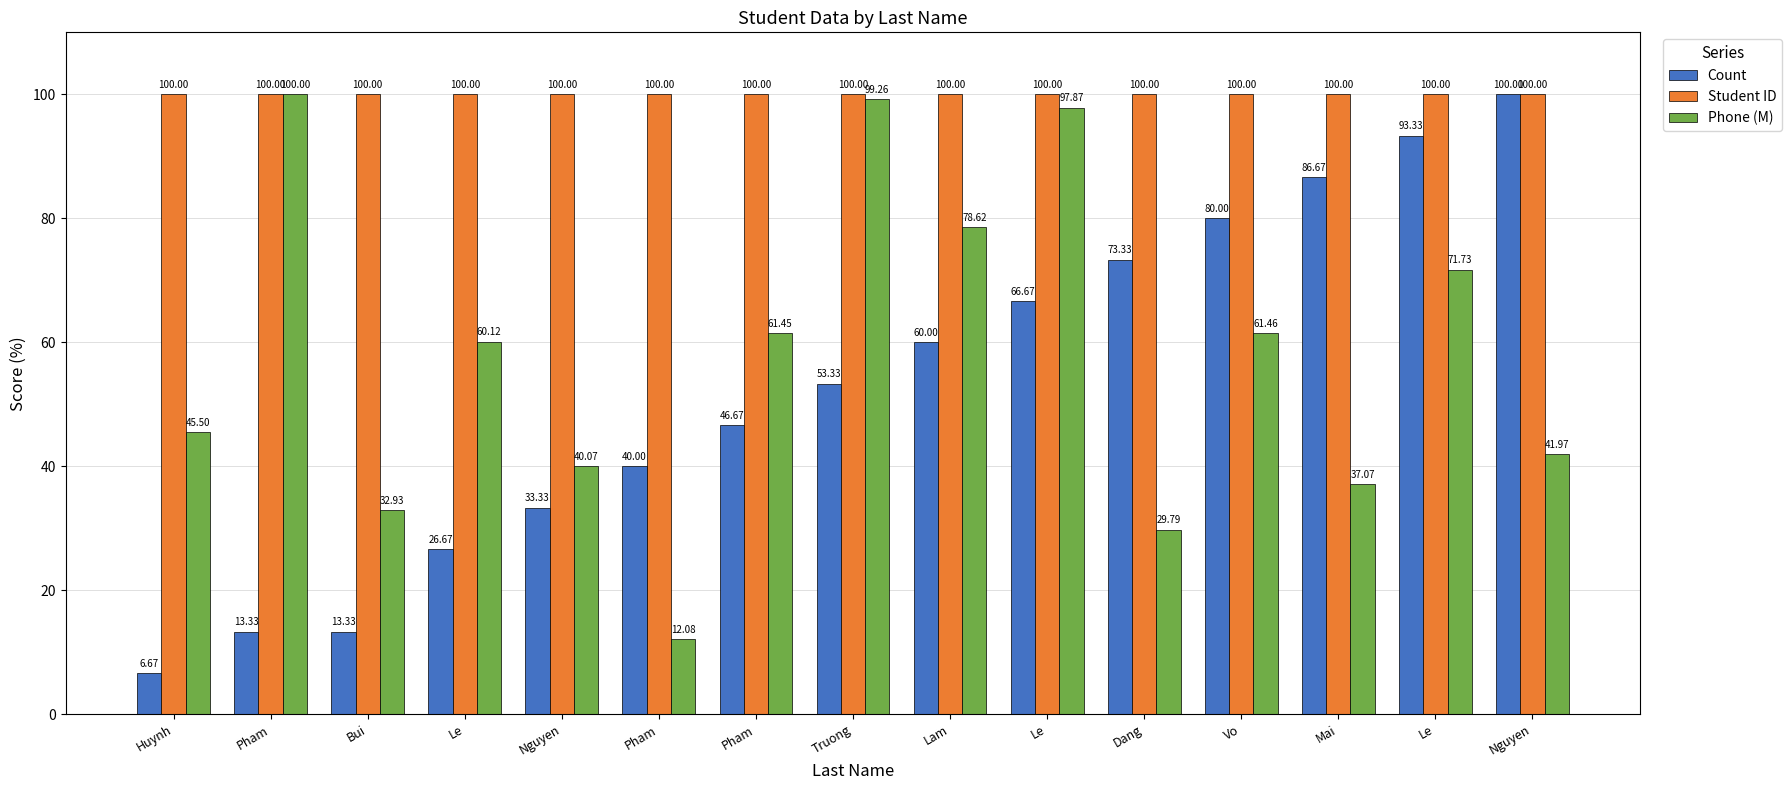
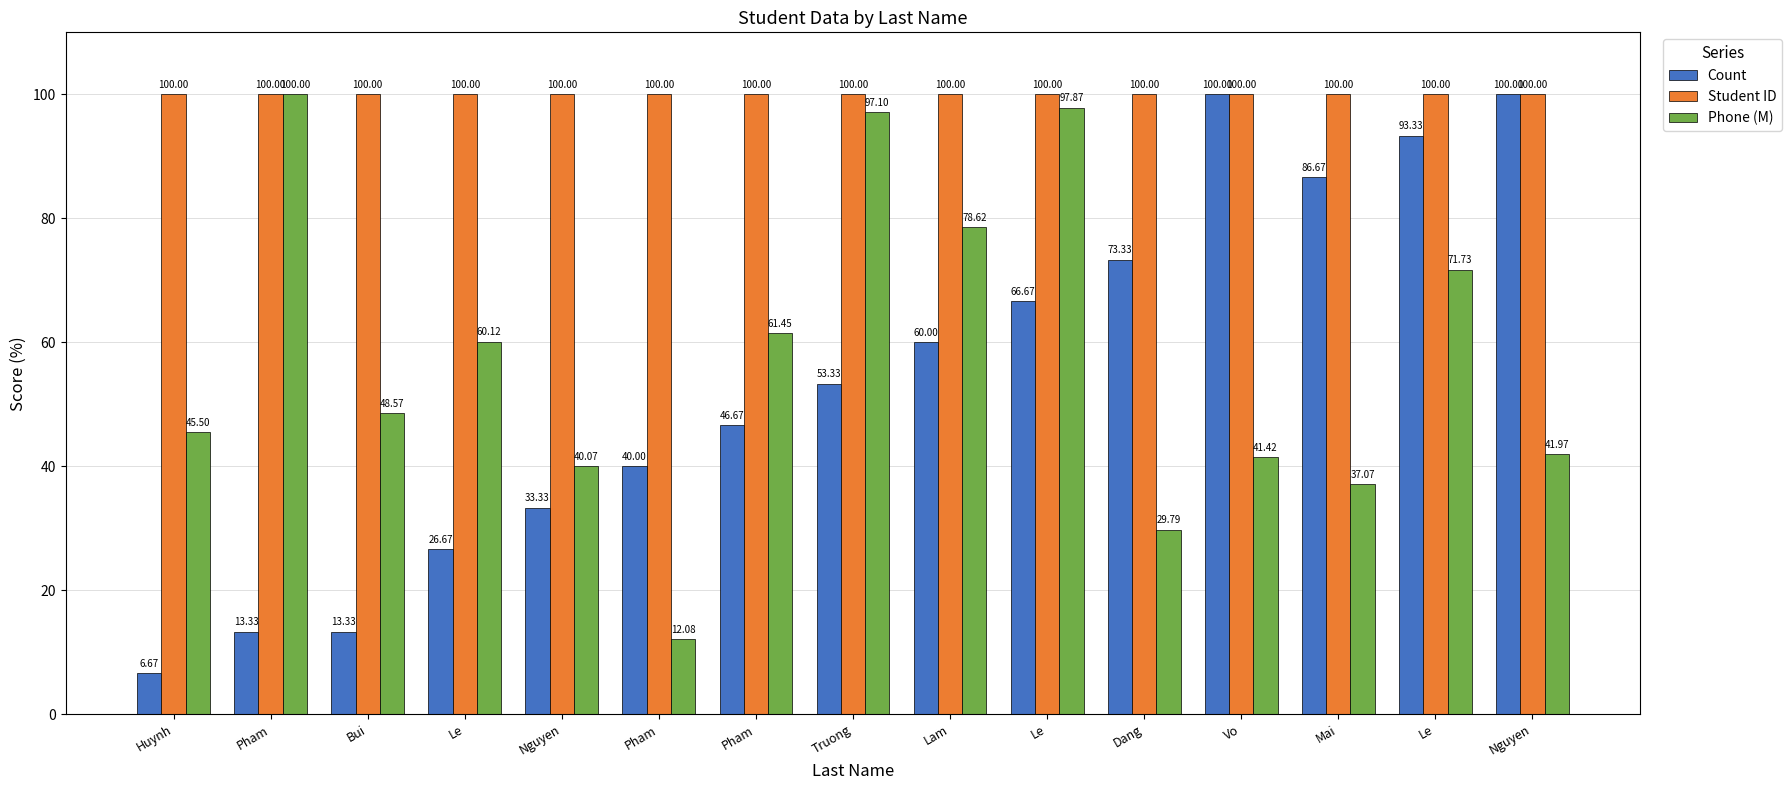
Phone (M), Bui: 32.93 -> 48.57
Phone (M), Truong: 99.26 -> 97.10
Count, Vo: 80.00 -> 100.00
Phone (M), Vo: 61.46 -> 41.42
